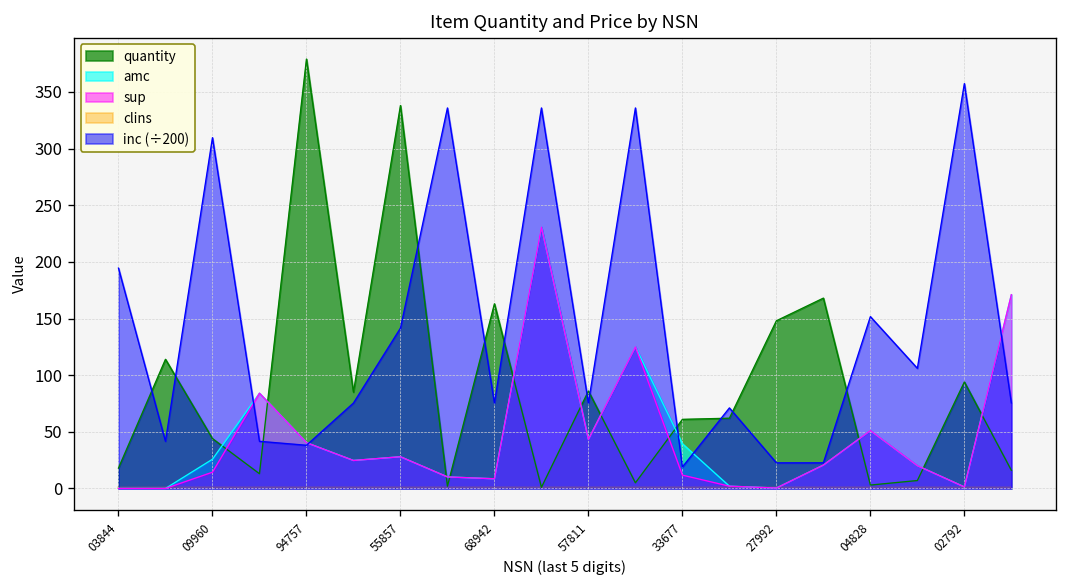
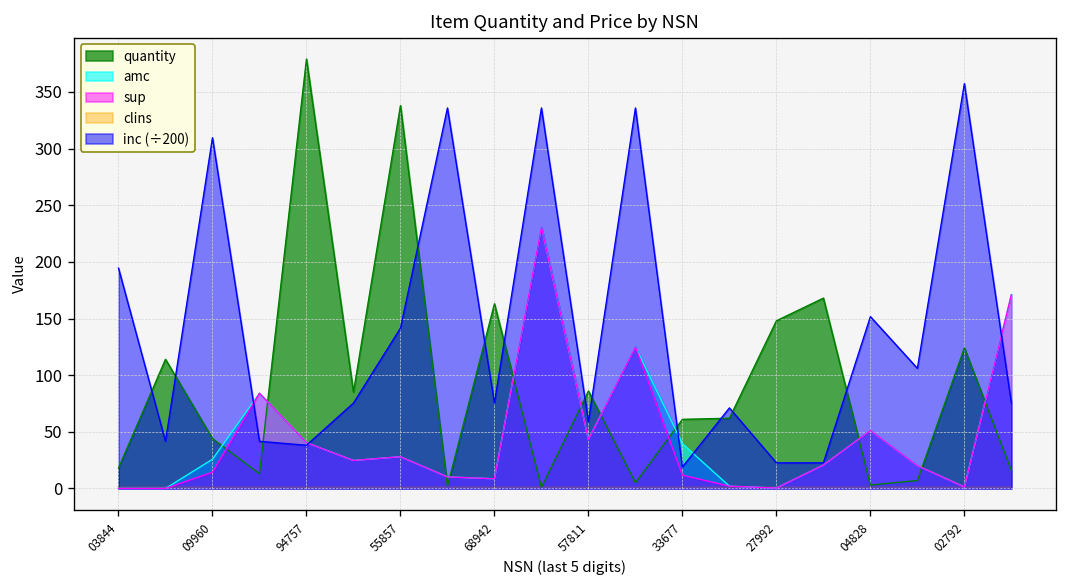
inc (÷200), 57811: 80 -> 60
quantity, 02792: 90 -> 120
